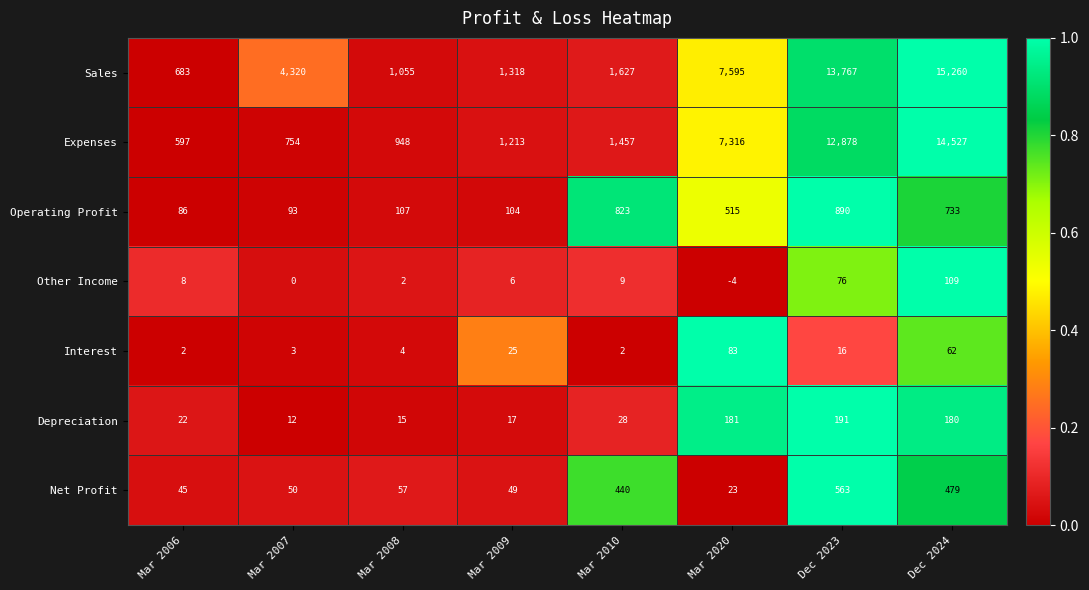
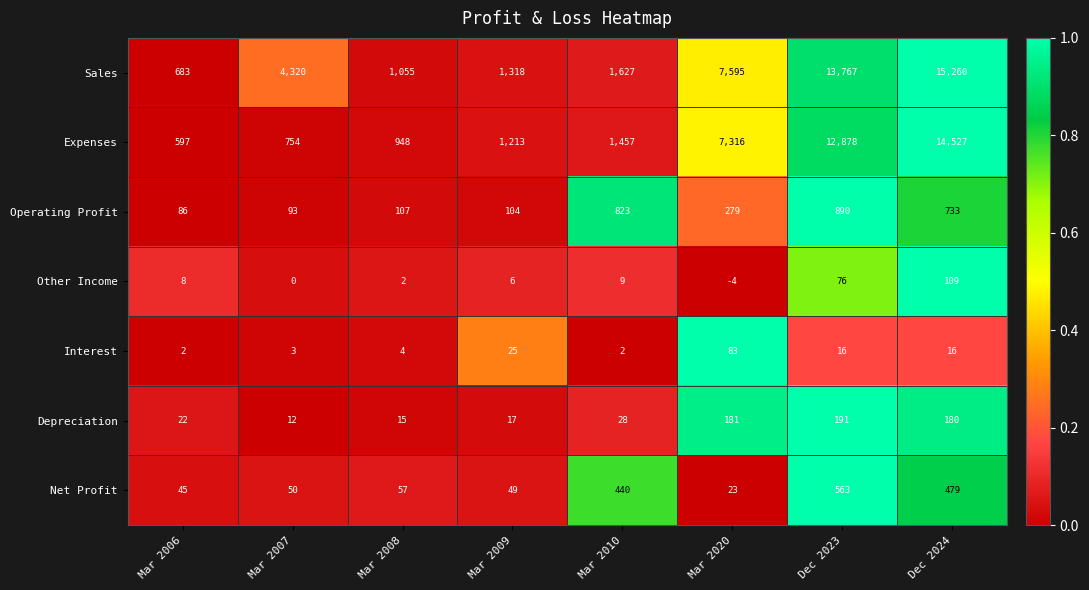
Operating Profit, Mar 2020: 515 -> 279
Interest, Dec 2024: 62 -> 16
